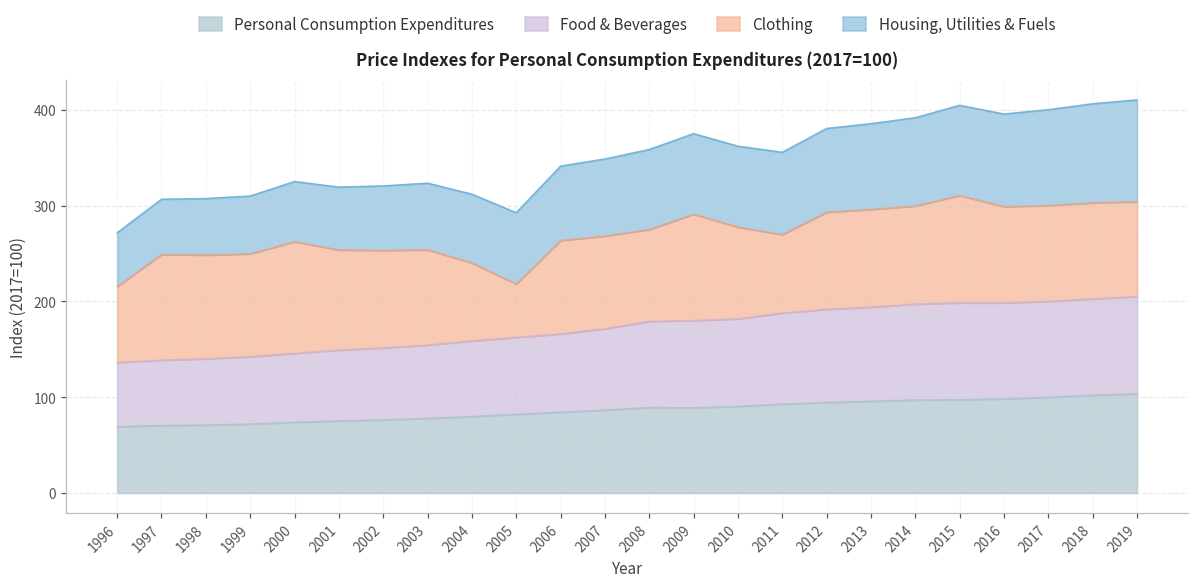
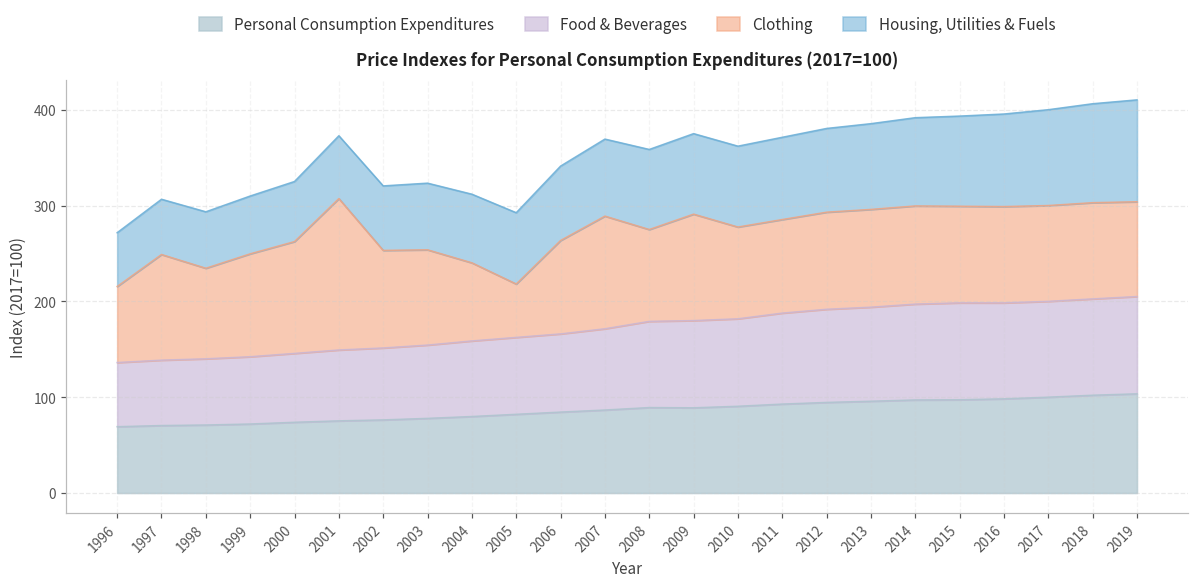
Clothing, 1998: 110 -> 90
Clothing, 2001: 100 -> 160
Clothing, 2007: 100 -> 120
Clothing, 2011: 80 -> 100
Clothing, 2015: 110 -> 100
